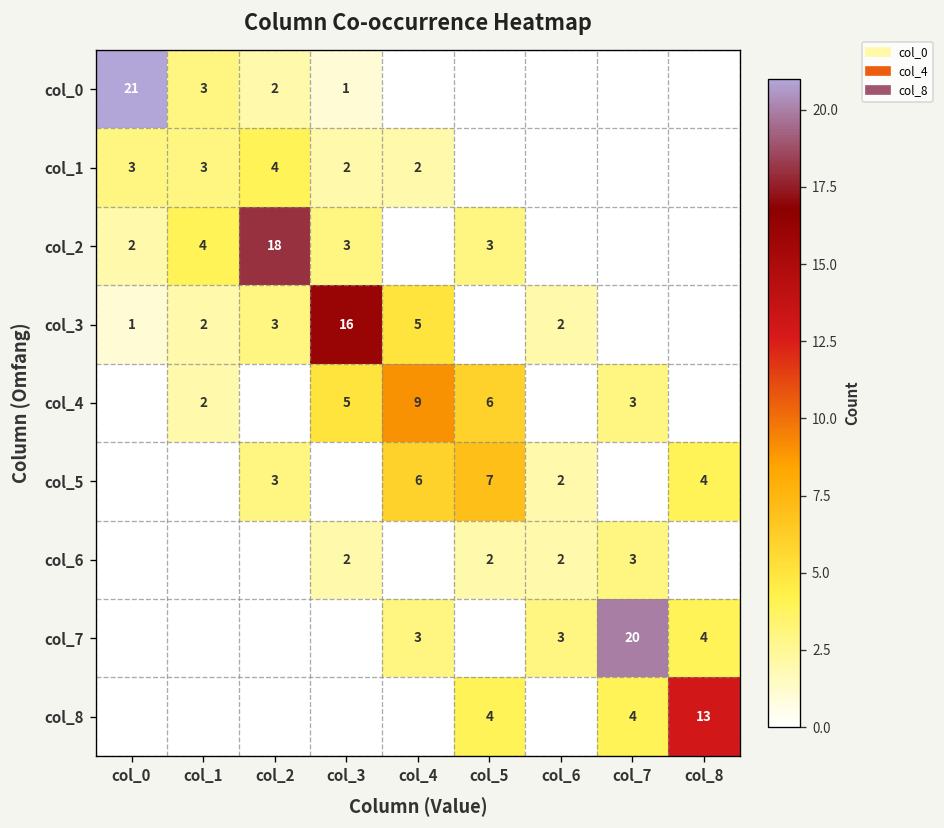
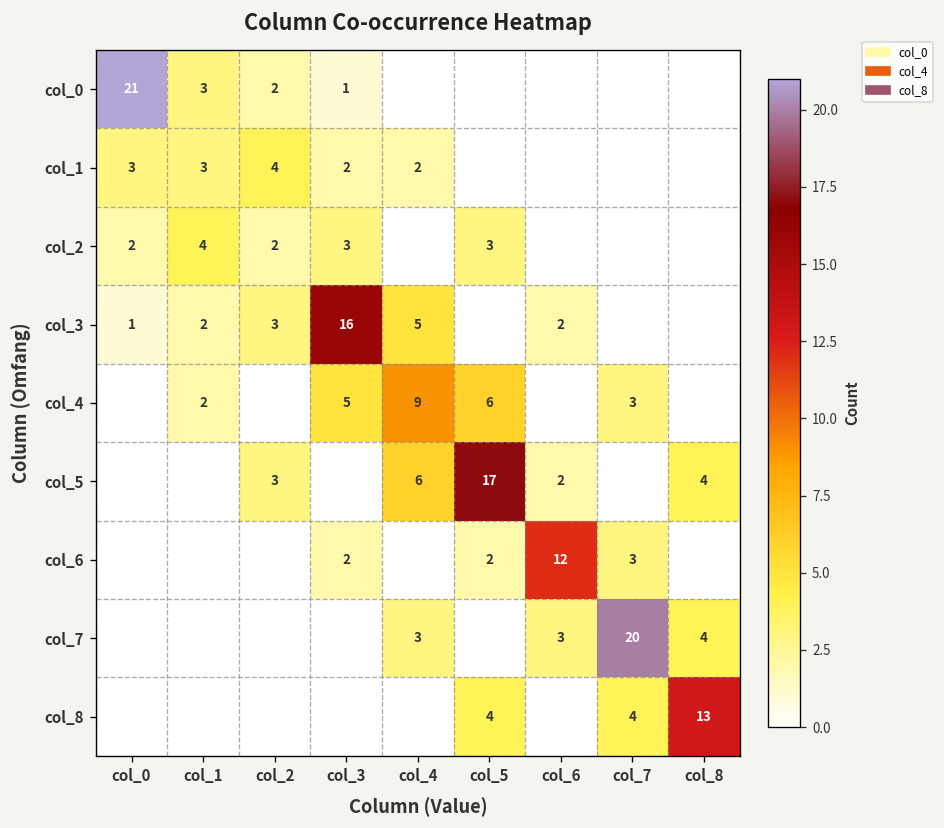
col_2, col_2: 18 -> 2
col_5, col_5: 7 -> 17
col_6, col_6: 2 -> 12
